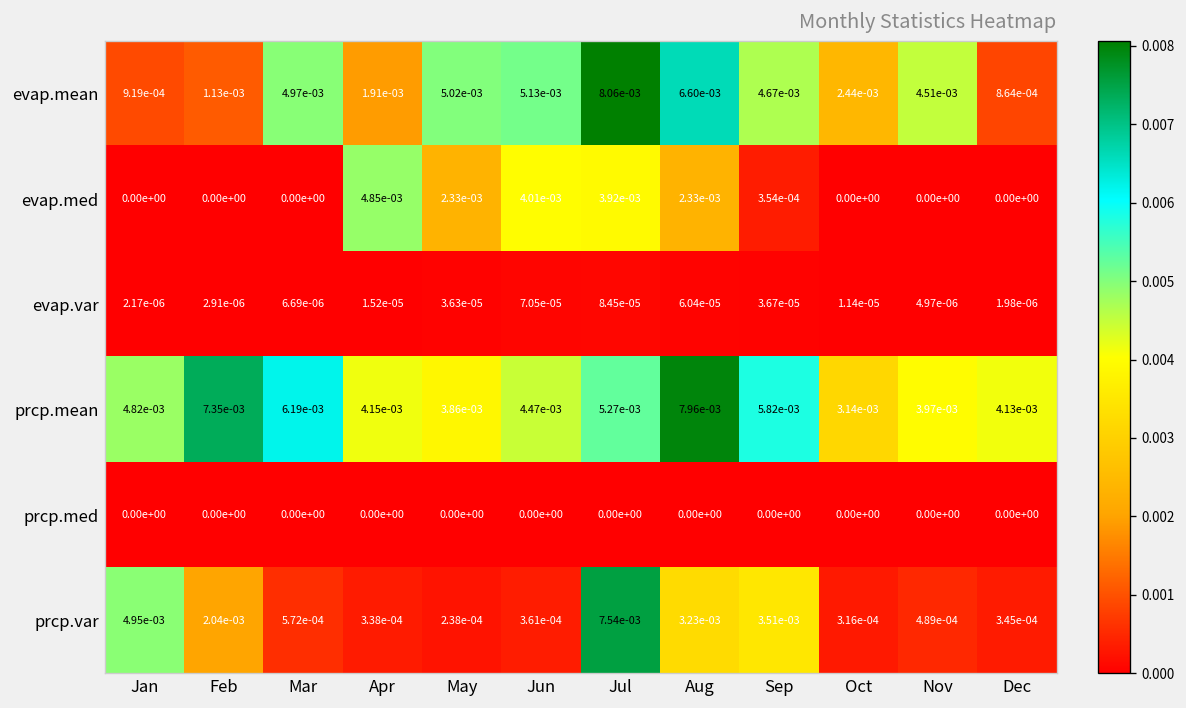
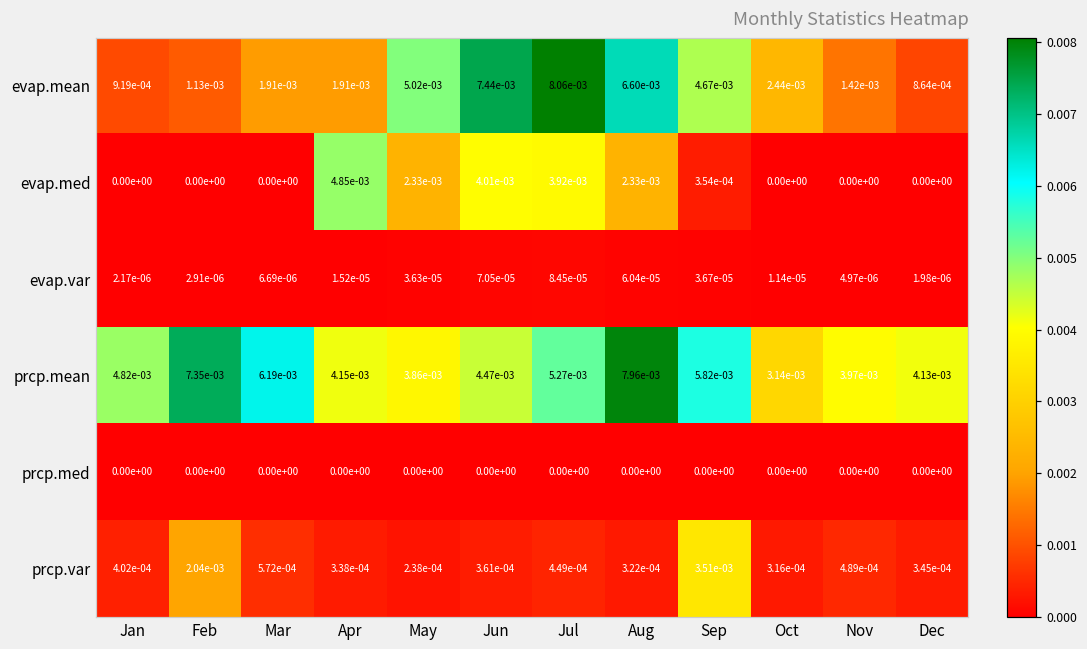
evap.mean, Mar: 4.97e-03 -> 1.91e-03
evap.mean, Jun: 5.13e-03 -> 7.44e-03
evap.mean, Nov: 4.51e-03 -> 1.42e-03
prcp.var, Jan: 4.95e-03 -> 4.02e-04
prcp.var, Jul: 7.54e-03 -> 4.49e-04
prcp.var, Aug: 3.23e-03 -> 3.22e-04
